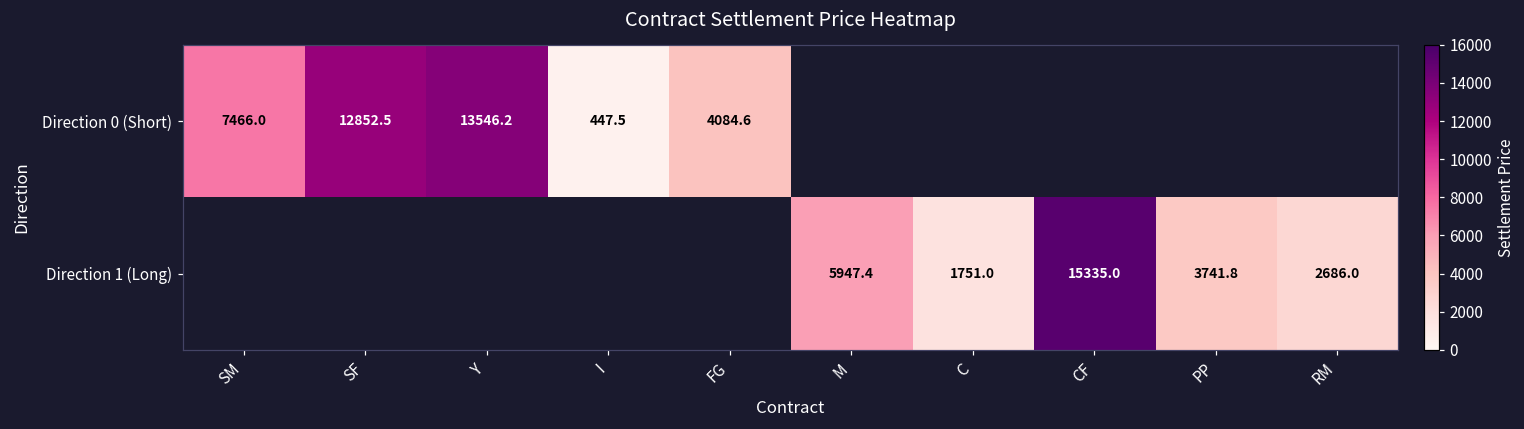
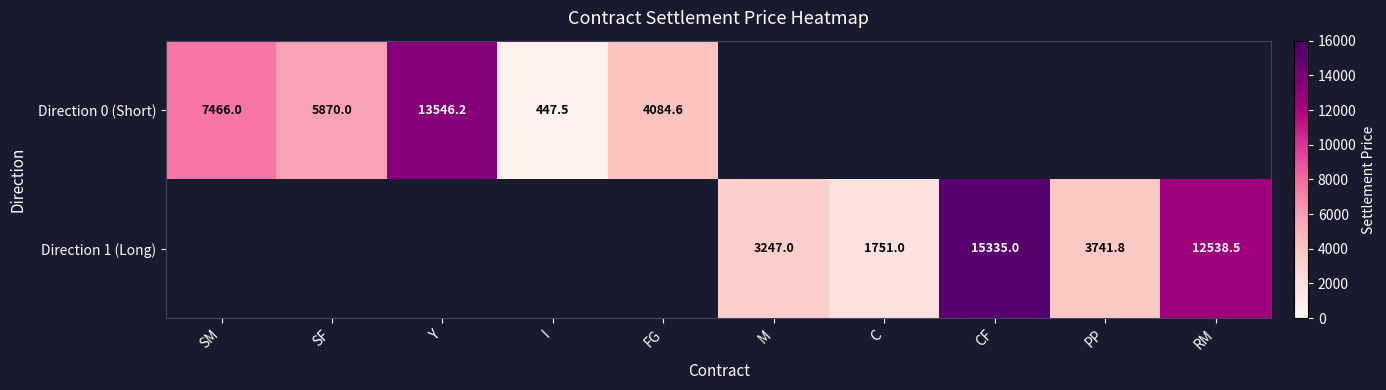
Direction 0 (Short), SF: 12852.5 -> 5870.0
Direction 1 (Long), M: 5947.4 -> 3247.0
Direction 1 (Long), RM: 2686.0 -> 12538.5
